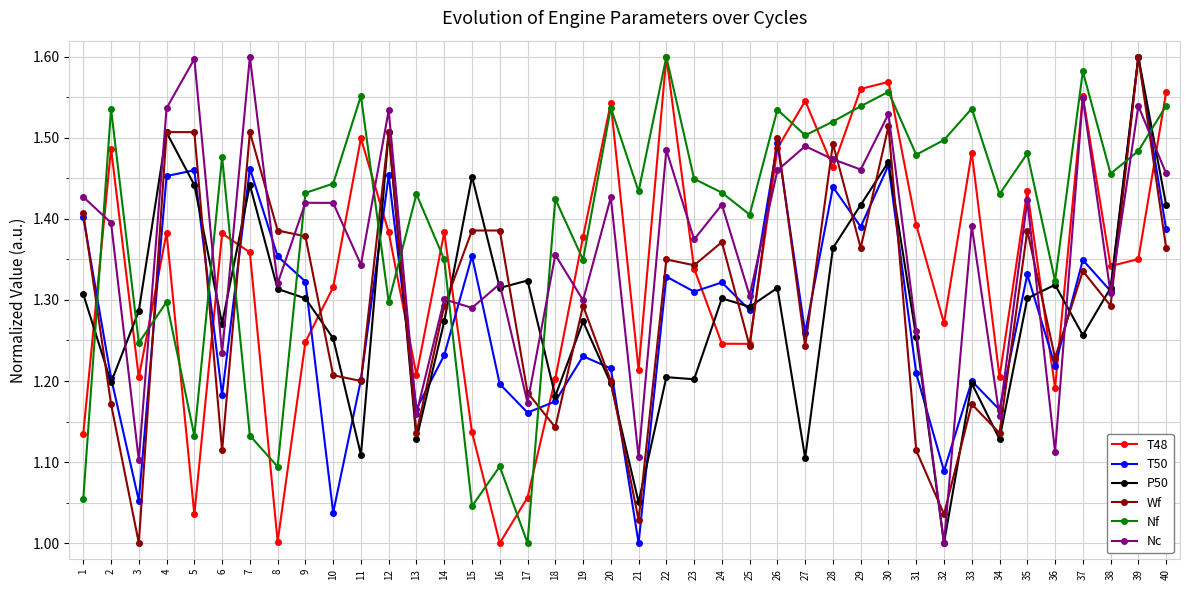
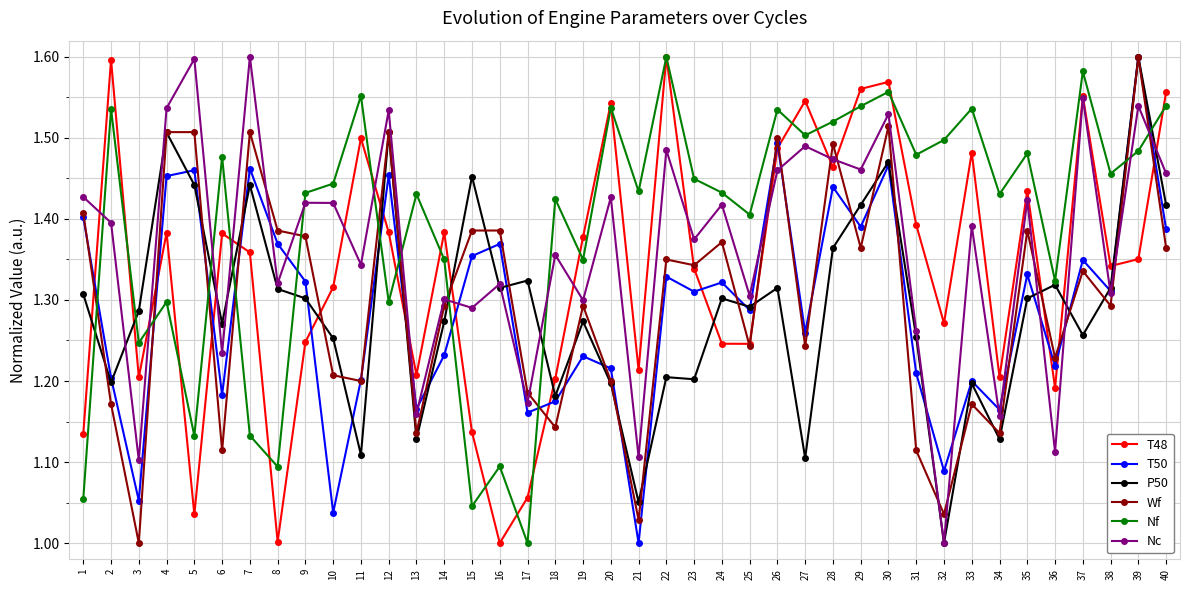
T48, 2: 1.49 -> 1.60
T50, 8: 1.35 -> 1.37
T50, 16: 1.20 -> 1.37
